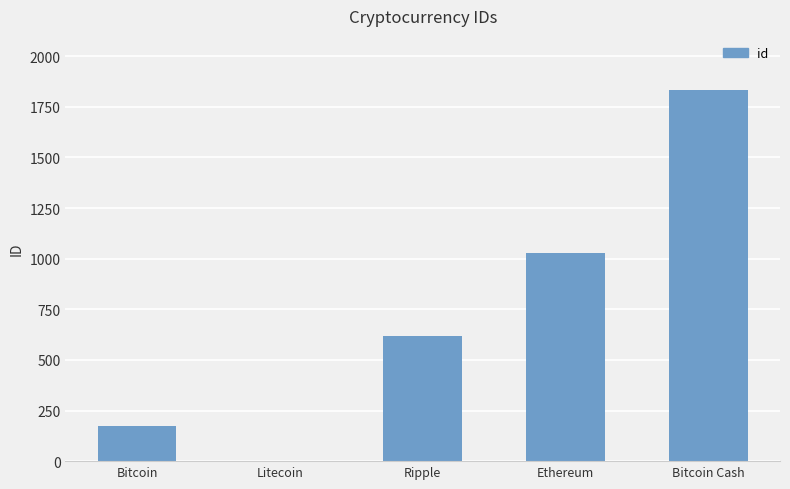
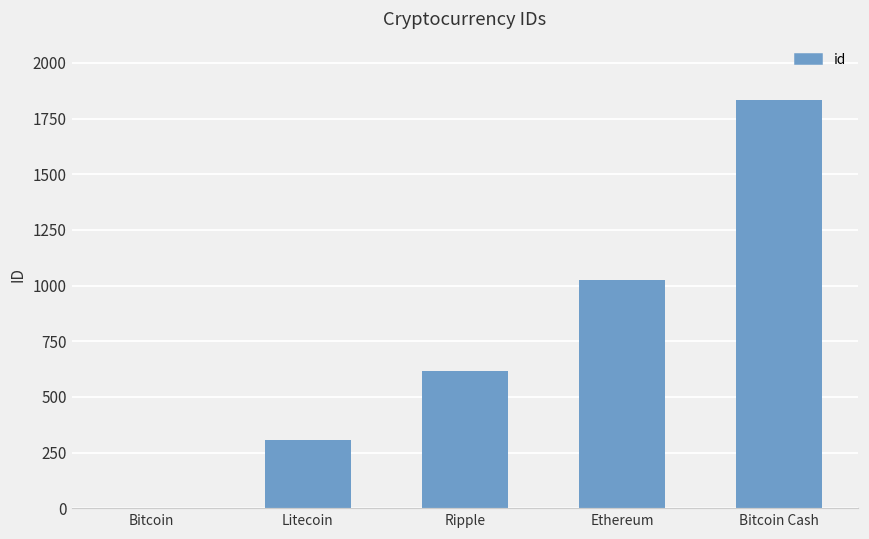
Bitcoin: 180 -> 0
Litecoin: 0 -> 310
